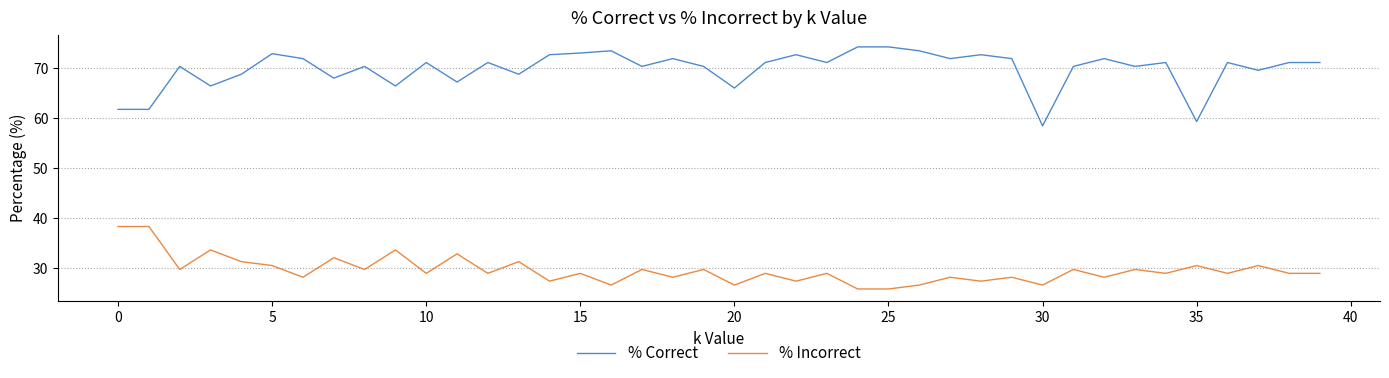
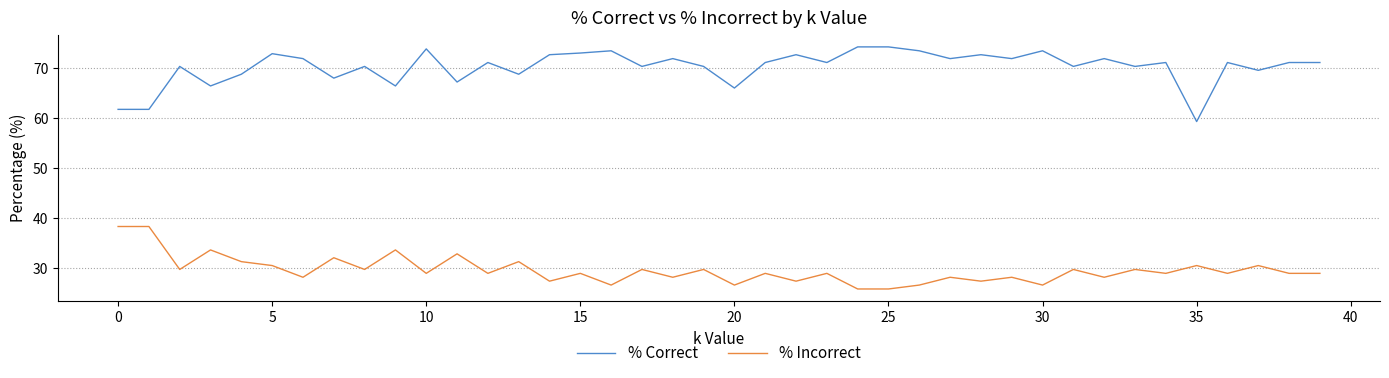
% Correct, 10: 71 -> 74
% Correct, 30: 58 -> 73
